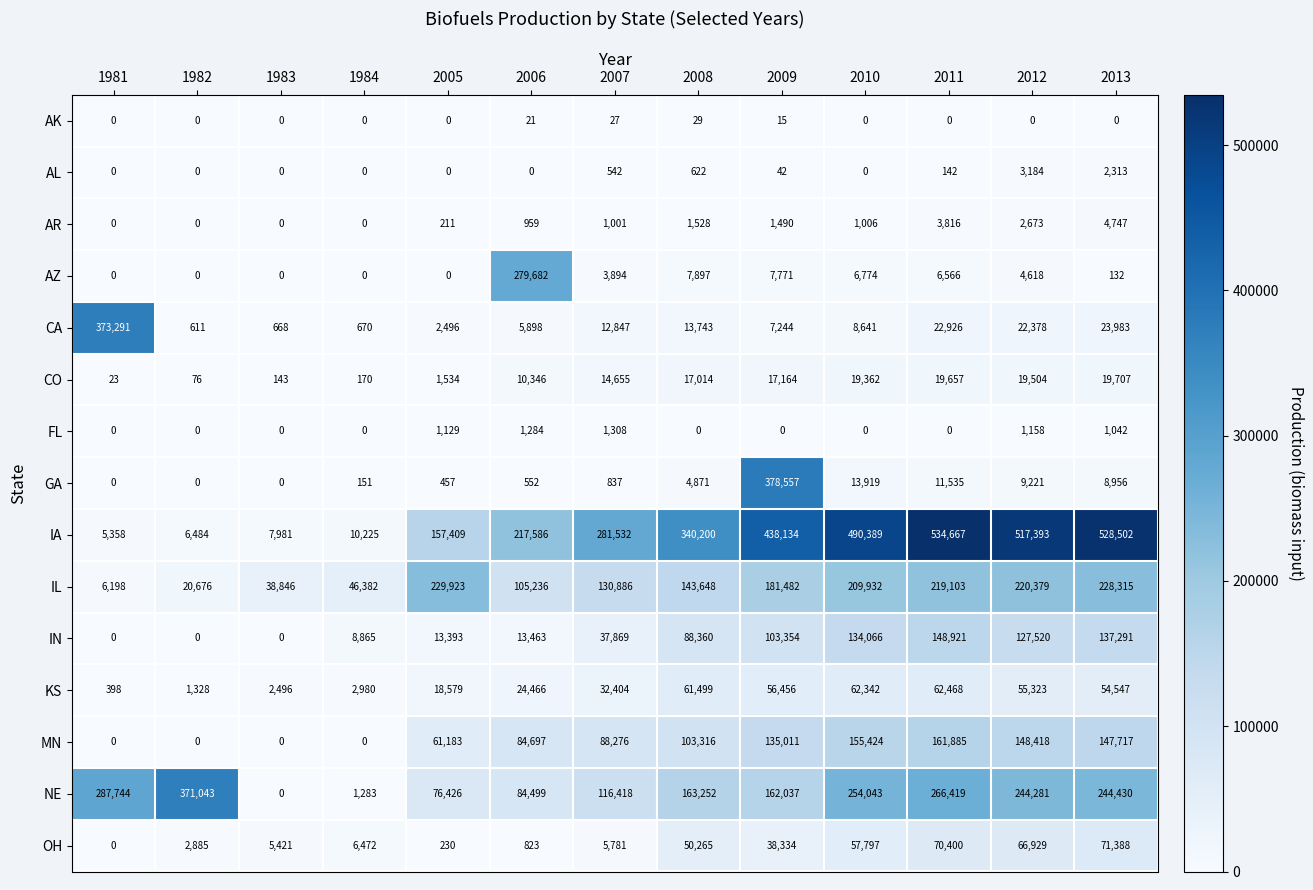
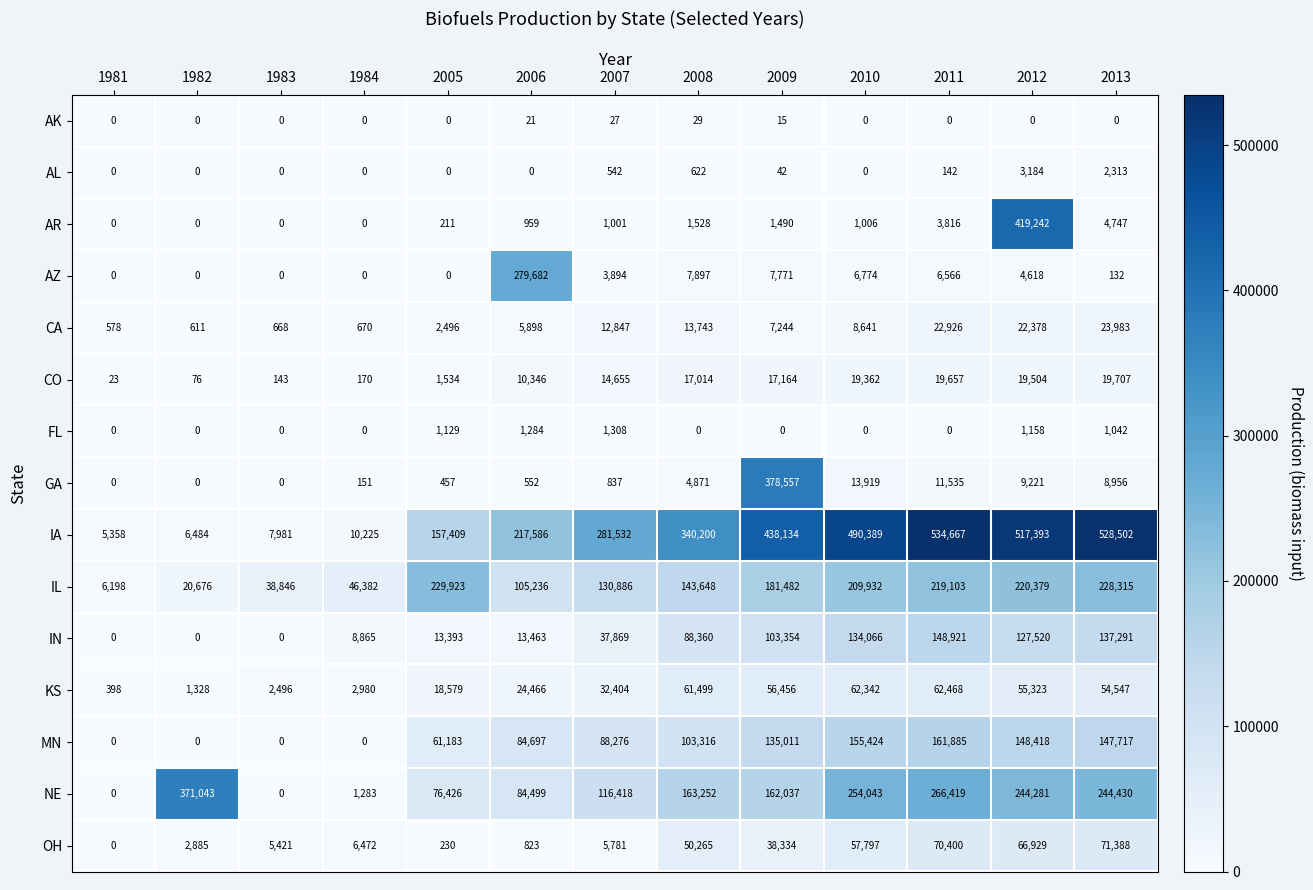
AR, 2012: 2,673 -> 419,242
CA, 1981: 373,291 -> 578
NE, 1981: 287,744 -> 0
